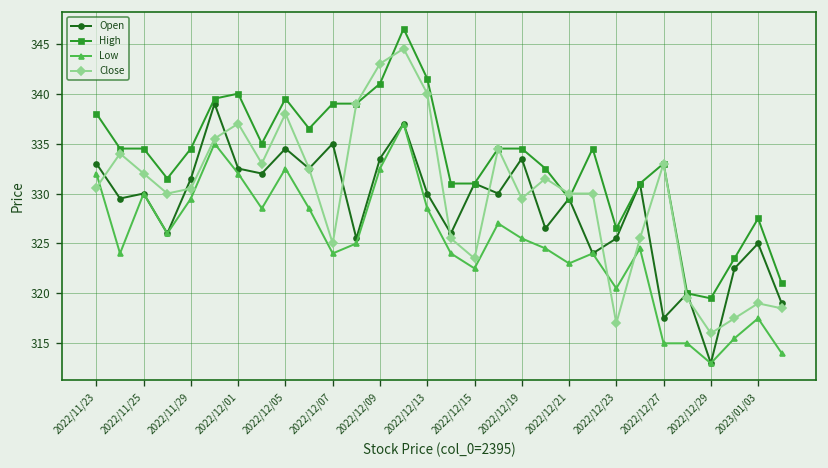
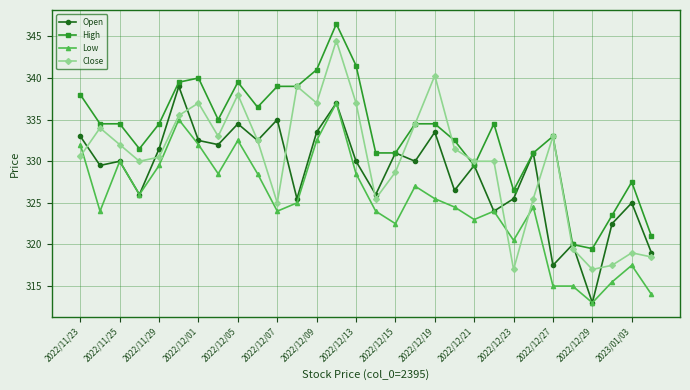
Close, 2022/12/09: 343 -> 337
Close, 2022/12/13: 340 -> 337
Close, 2022/12/15: 324 -> 329
Close, 2022/12/19: 330 -> 340
Close, 2022/12/29: 316 -> 317
